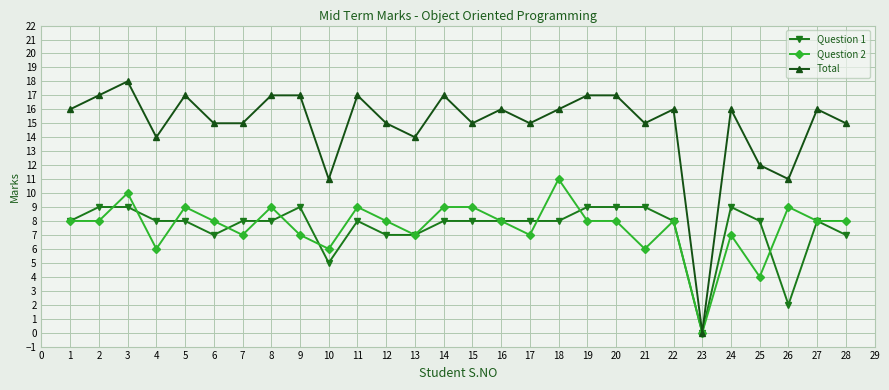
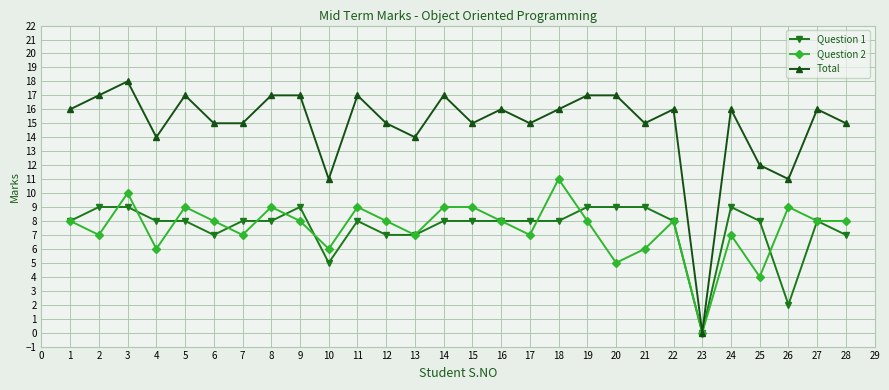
Question 2, 2: 8 -> 7
Question 2, 9: 7 -> 8
Question 2, 20: 8 -> 5
